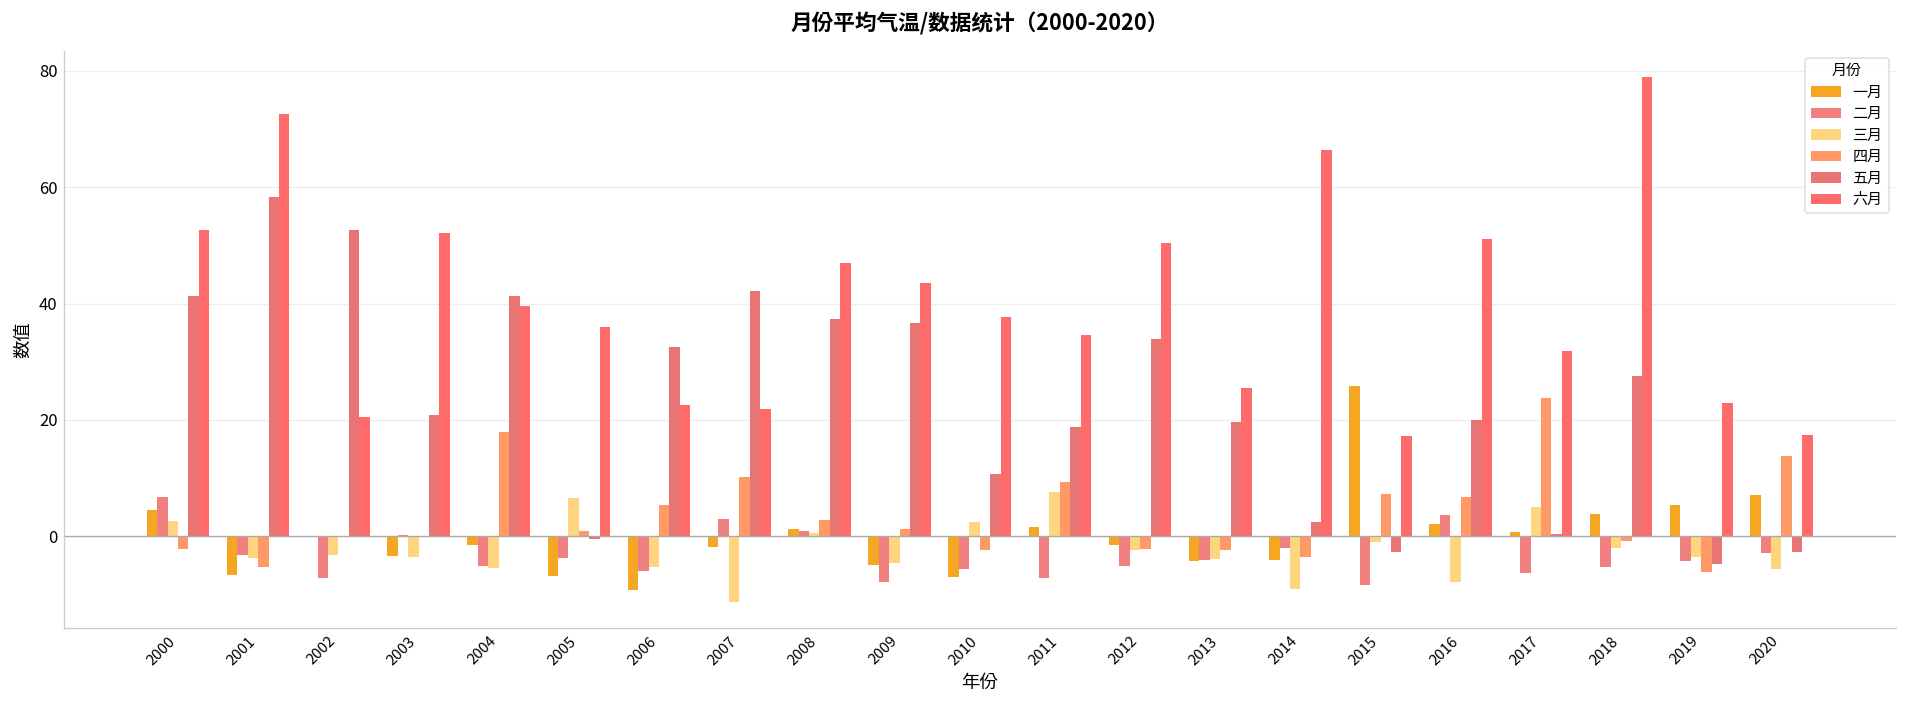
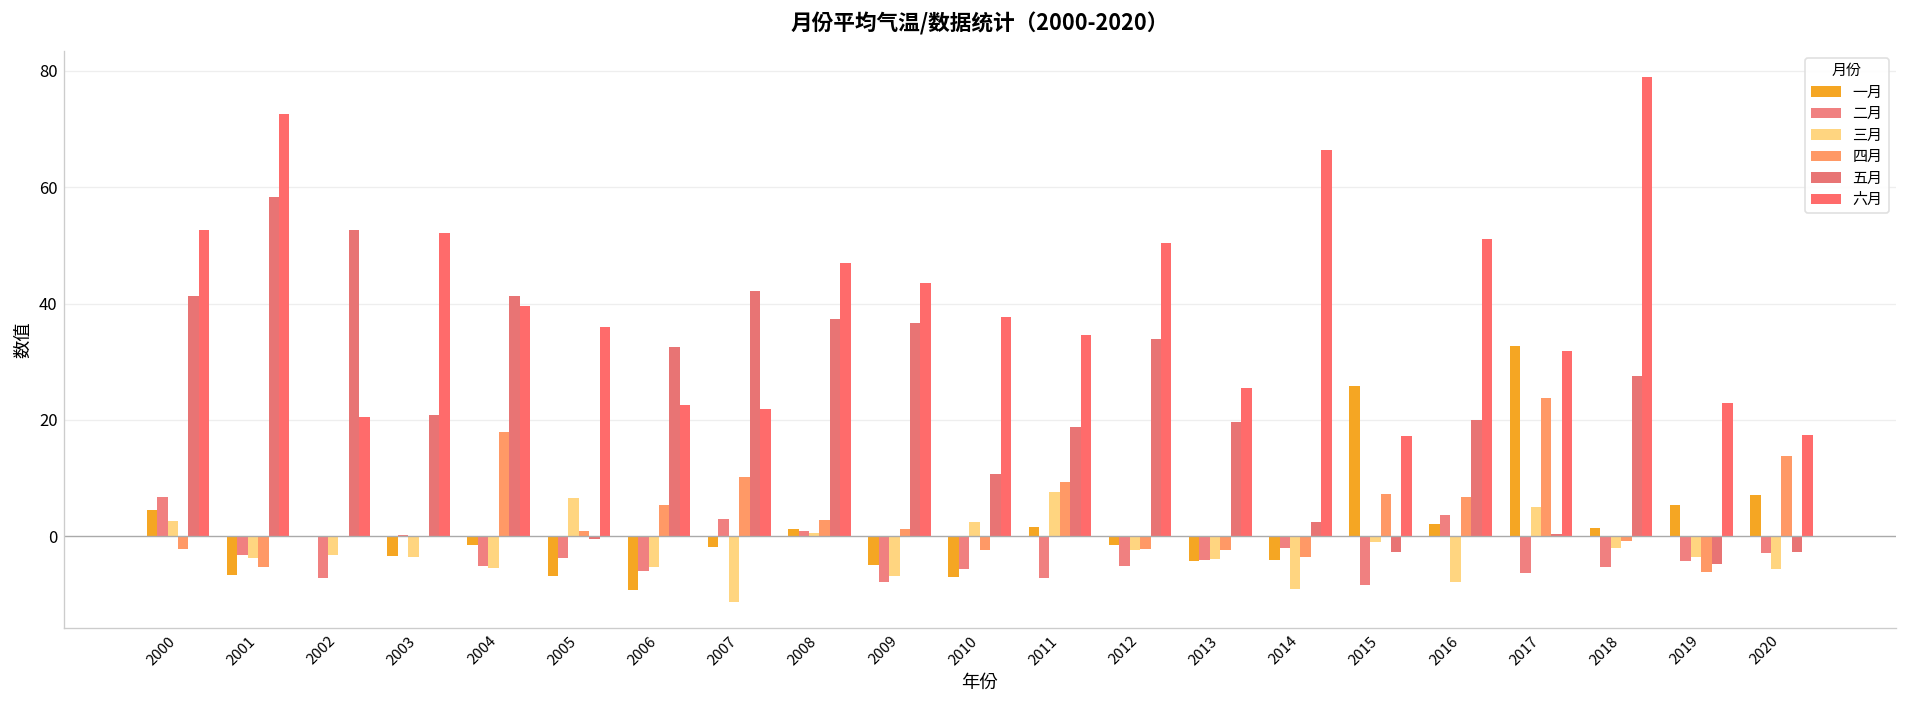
三月, 2009: -5 -> -7
一月, 2017: 1 -> 33
一月, 2018: 4 -> 1
